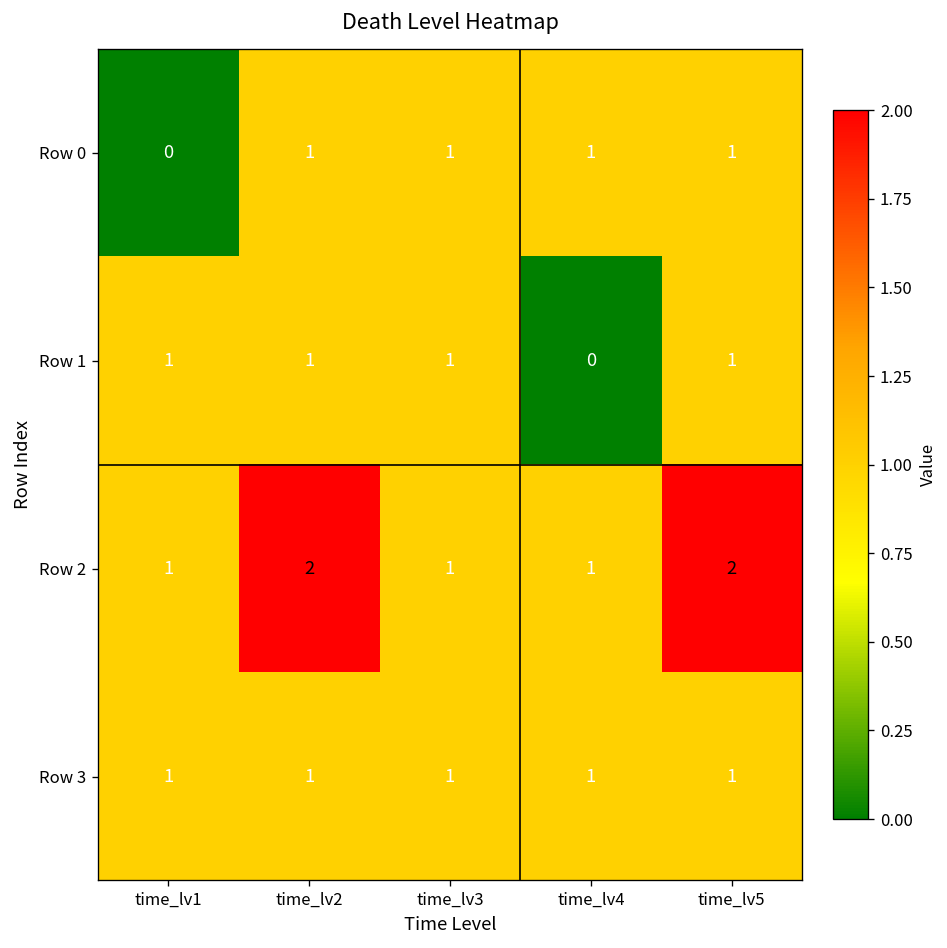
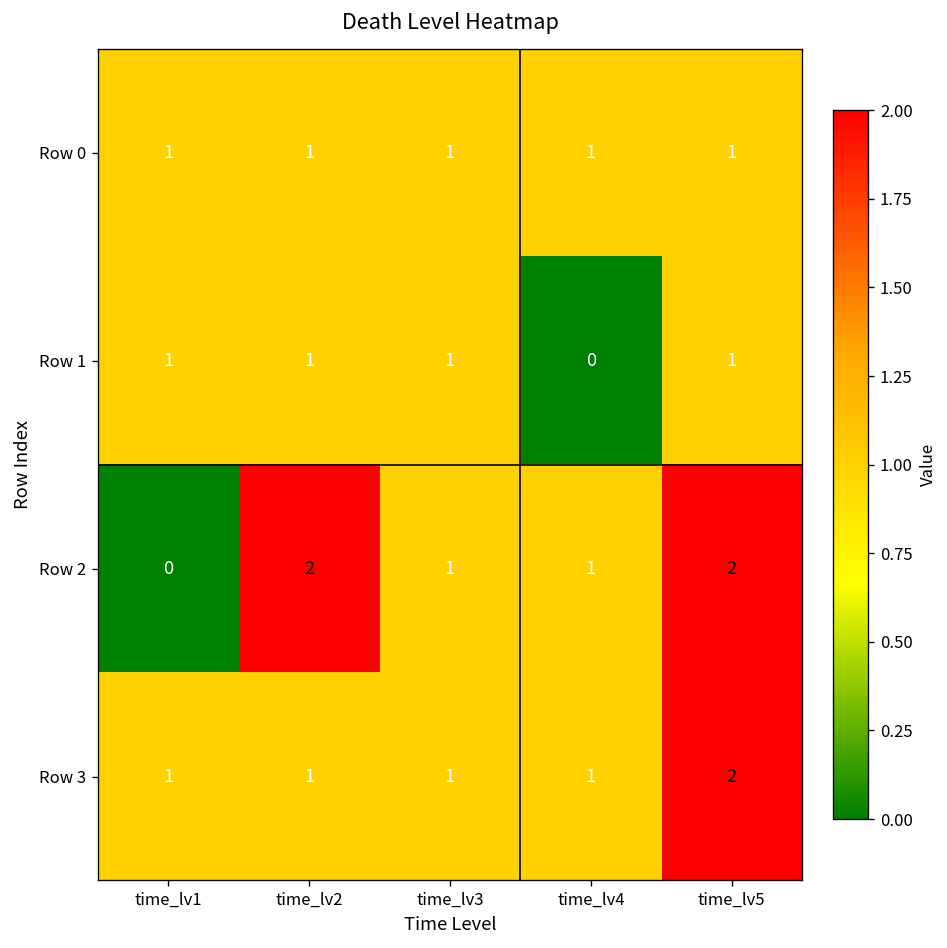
Row 0, time_lv1: 0 -> 1
Row 2, time_lv1: 1 -> 0
Row 3, time_lv5: 1 -> 2
